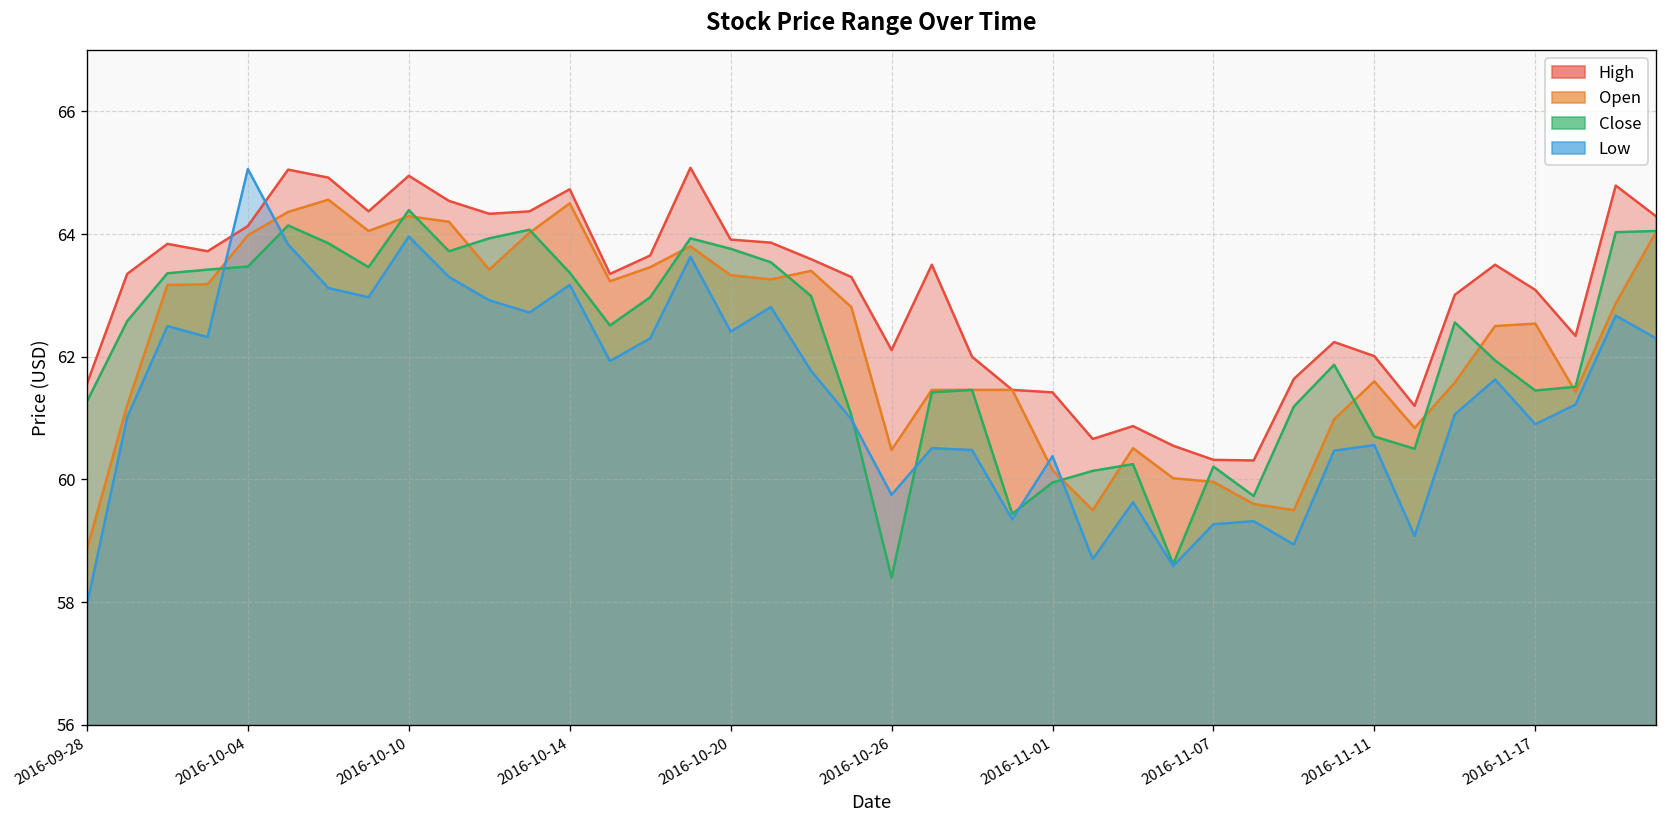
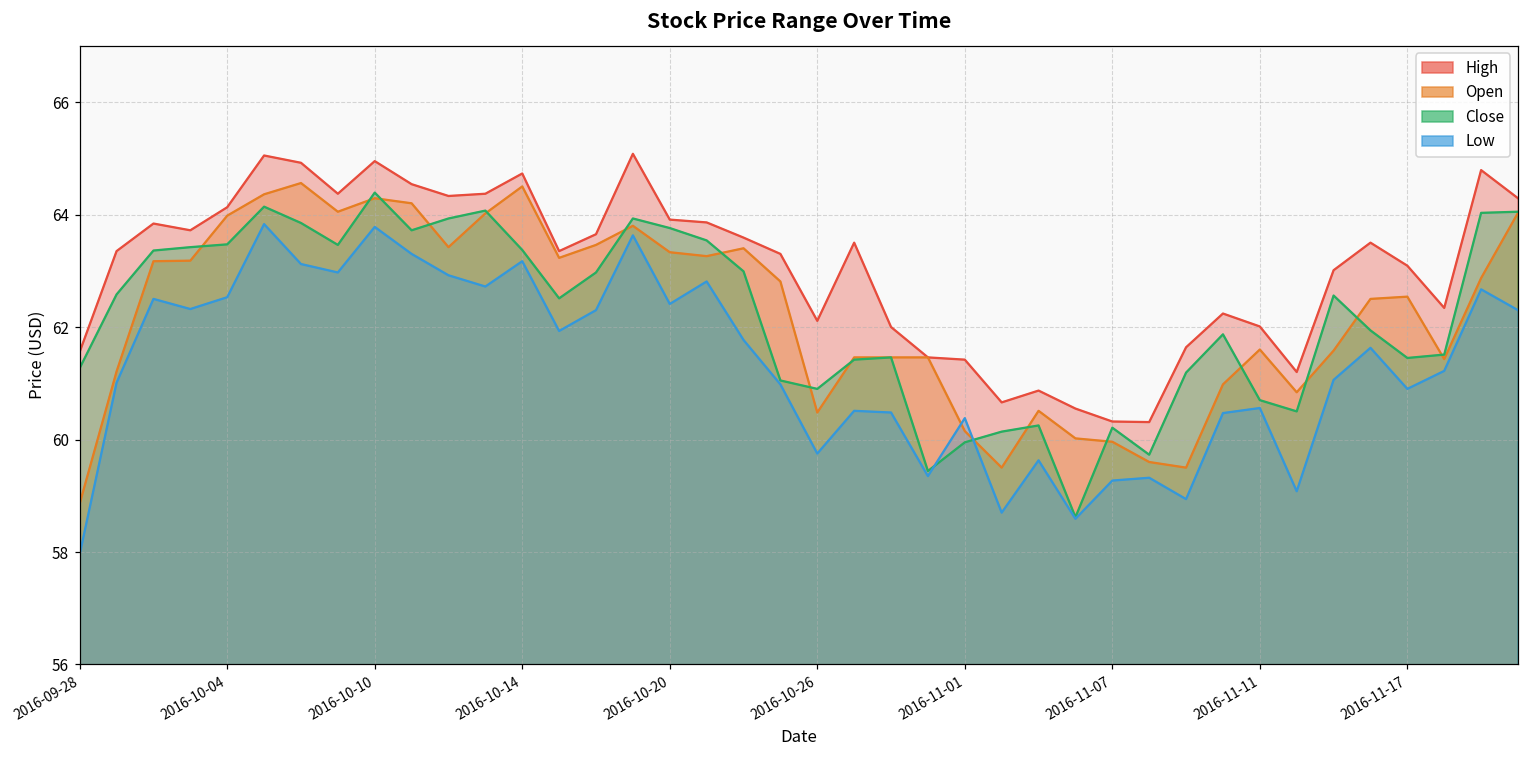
Low, 2016-10-04: 65.1 -> 62.5
Low, 2016-10-10: 64.0 -> 63.8
Close, 2016-10-26: 58.4 -> 60.9
